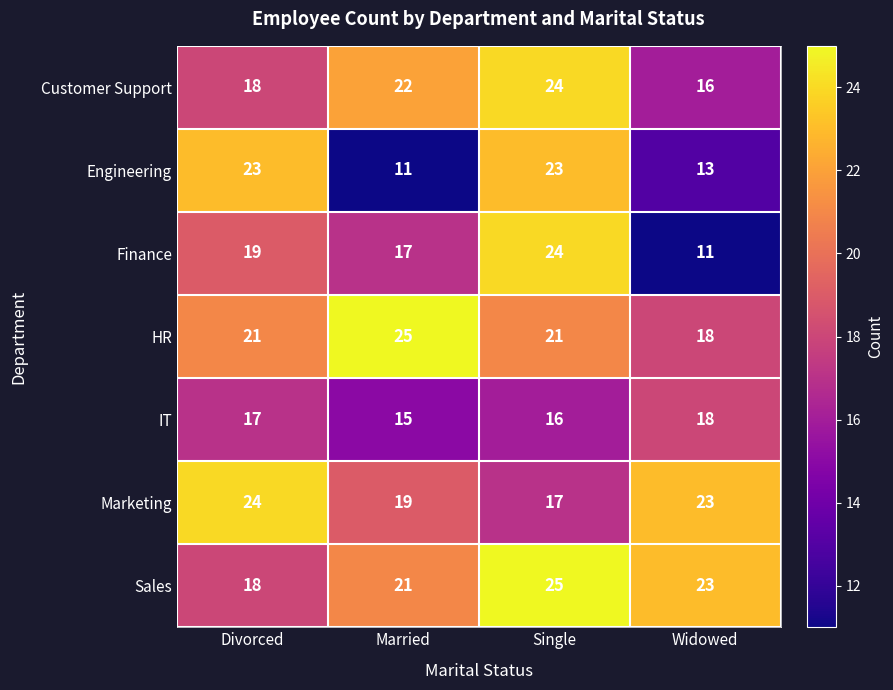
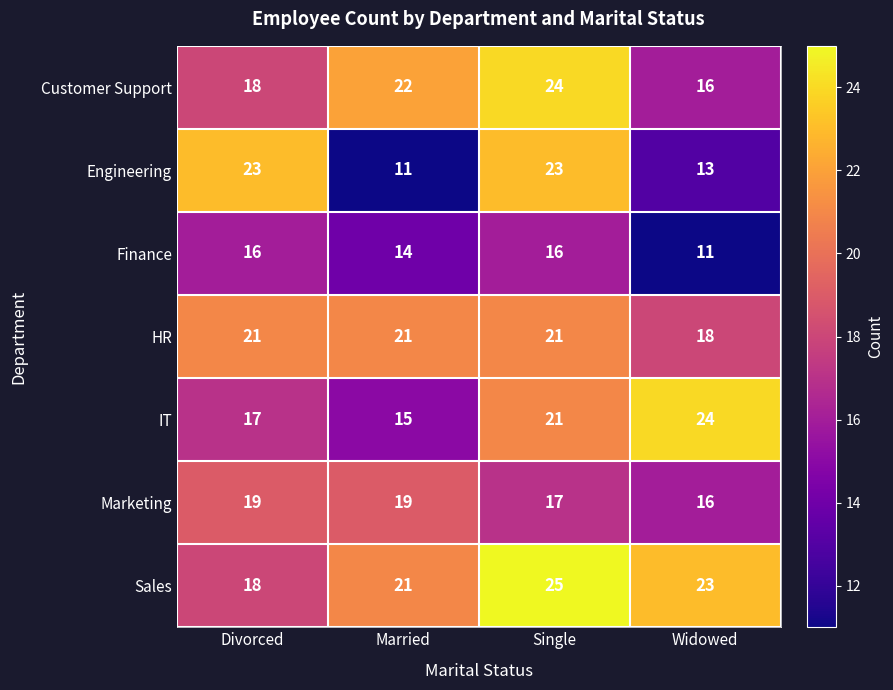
Finance, Divorced: 19 -> 16
Finance, Married: 17 -> 14
Finance, Single: 24 -> 16
HR, Married: 25 -> 21
IT, Single: 16 -> 21
IT, Widowed: 18 -> 24
Marketing, Divorced: 24 -> 19
Marketing, Widowed: 23 -> 16
